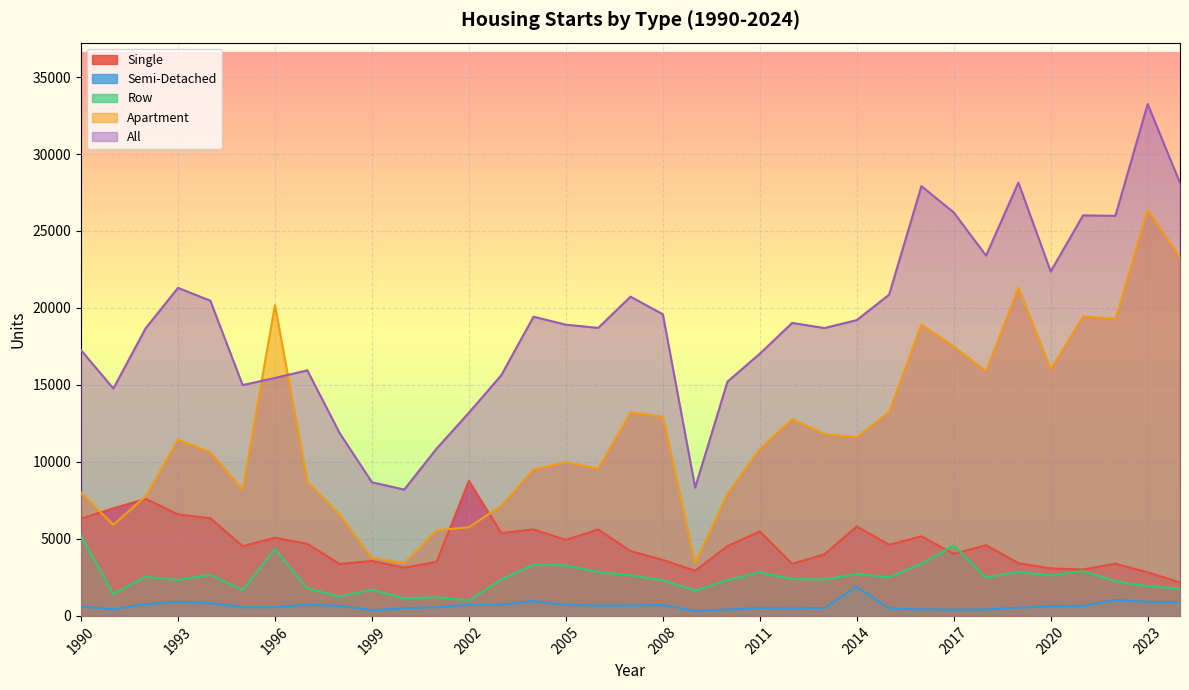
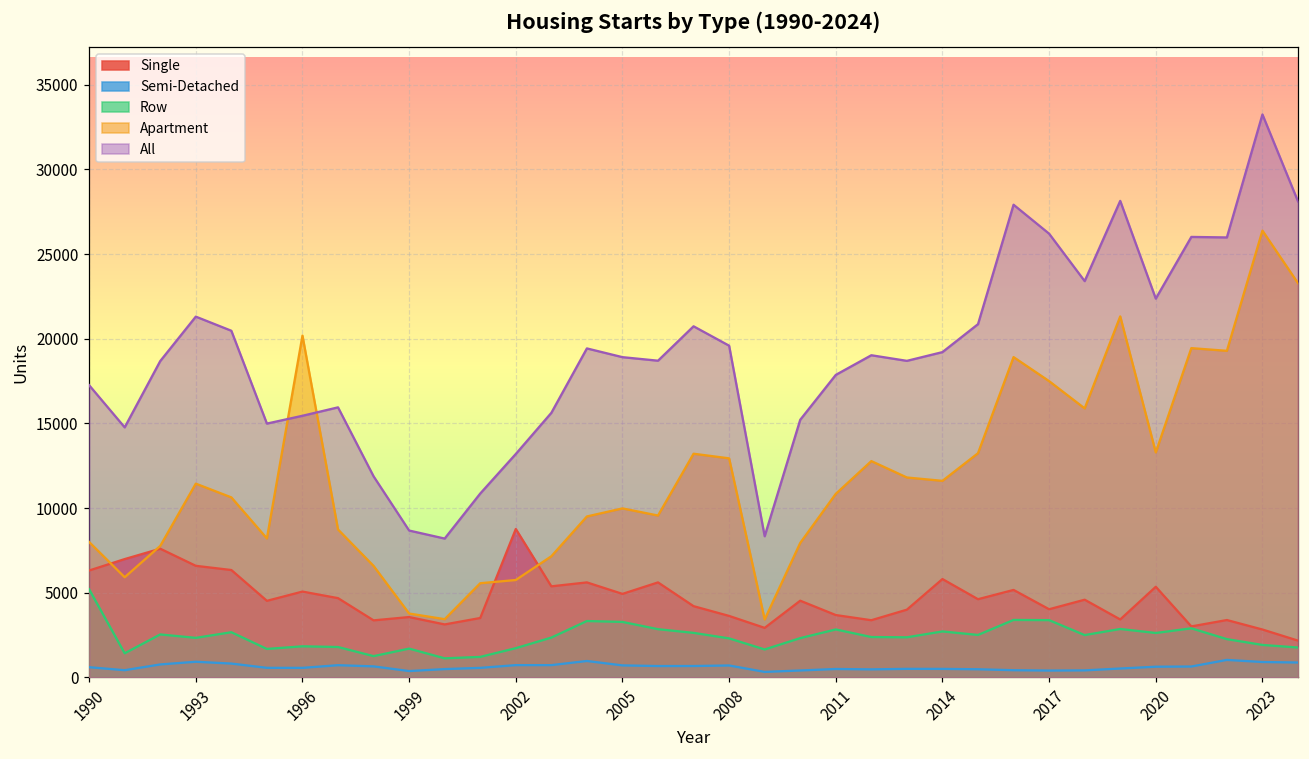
Row, 1996: 4400 -> 1800
Row, 2002: 1000 -> 1700
Single, 2011: 5500 -> 3700
All, 2011: 17000 -> 17900
Semi-Detached, 2014: 1900 -> 500
Row, 2017: 4600 -> 3400
Single, 2020: 3100 -> 5400
Apartment, 2020: 16000 -> 13300
